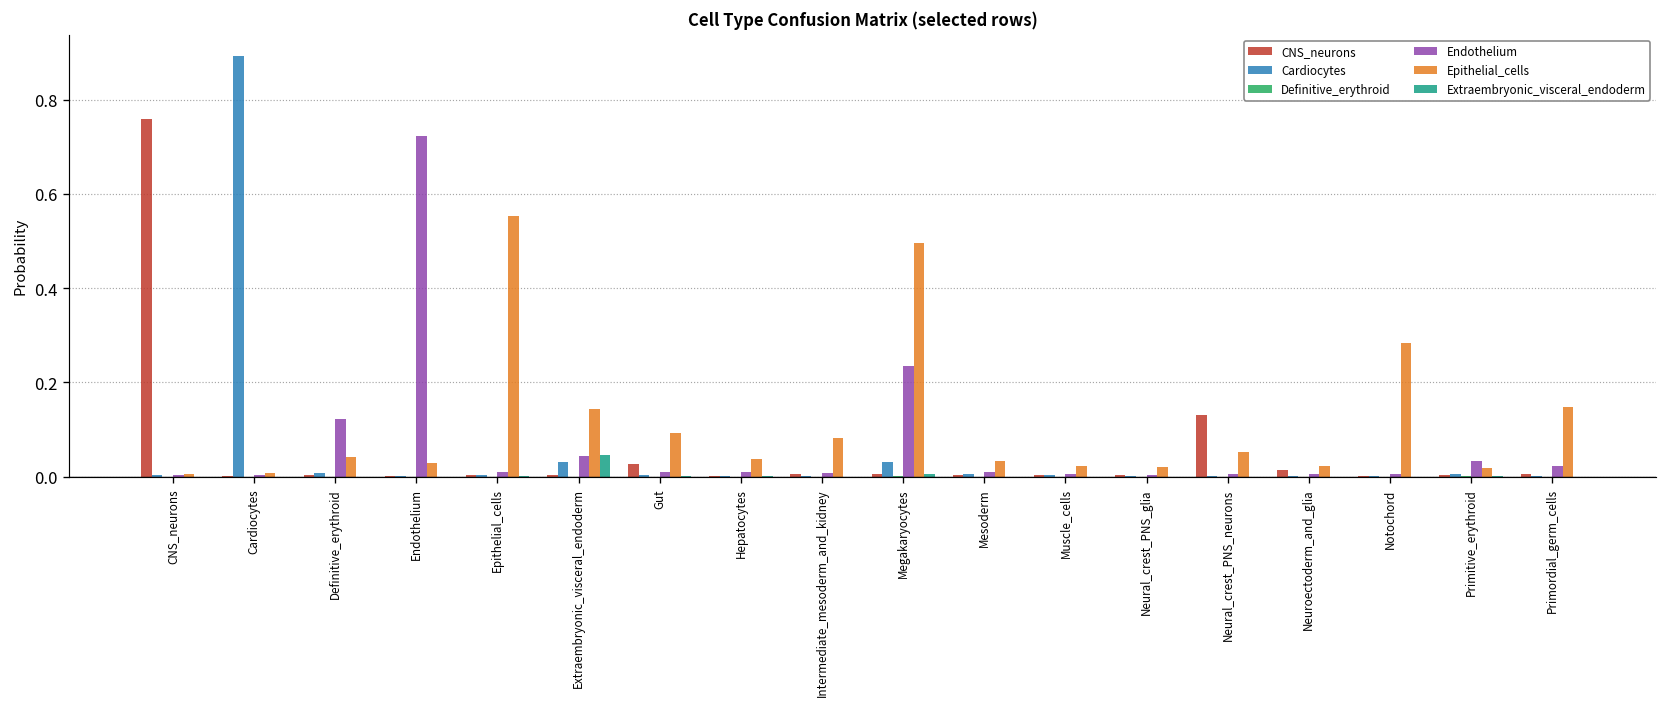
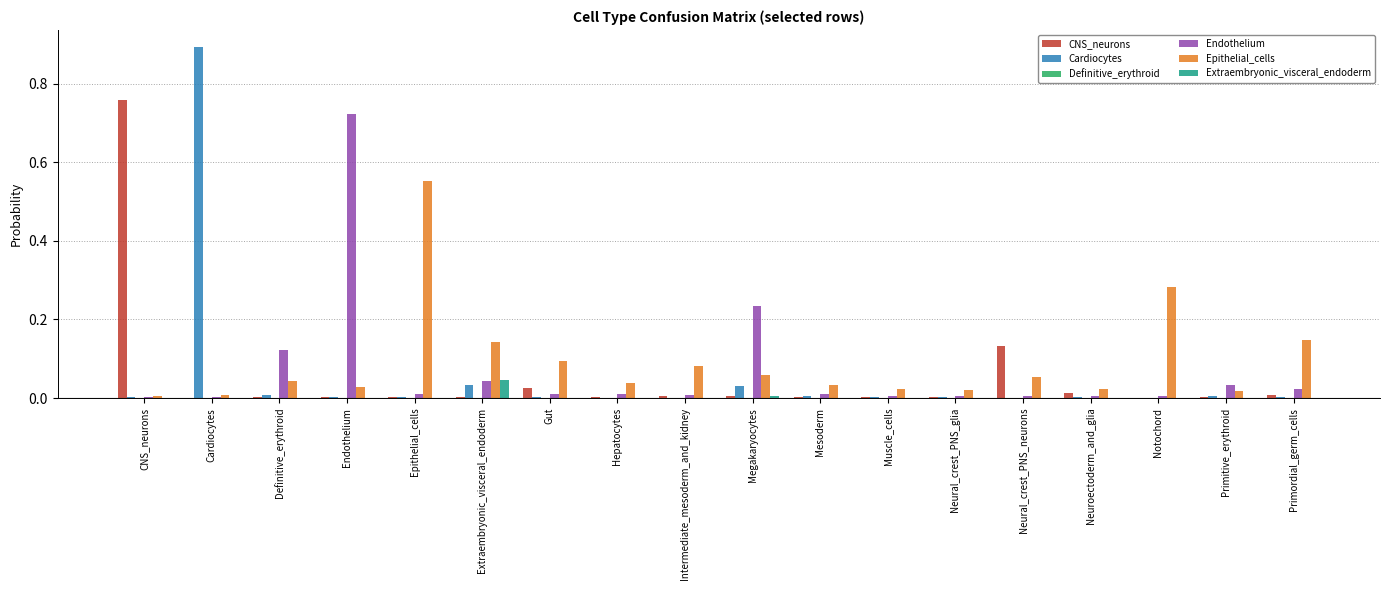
Epithelial_cells, Megakaryocytes: 0.50 -> 0.06
